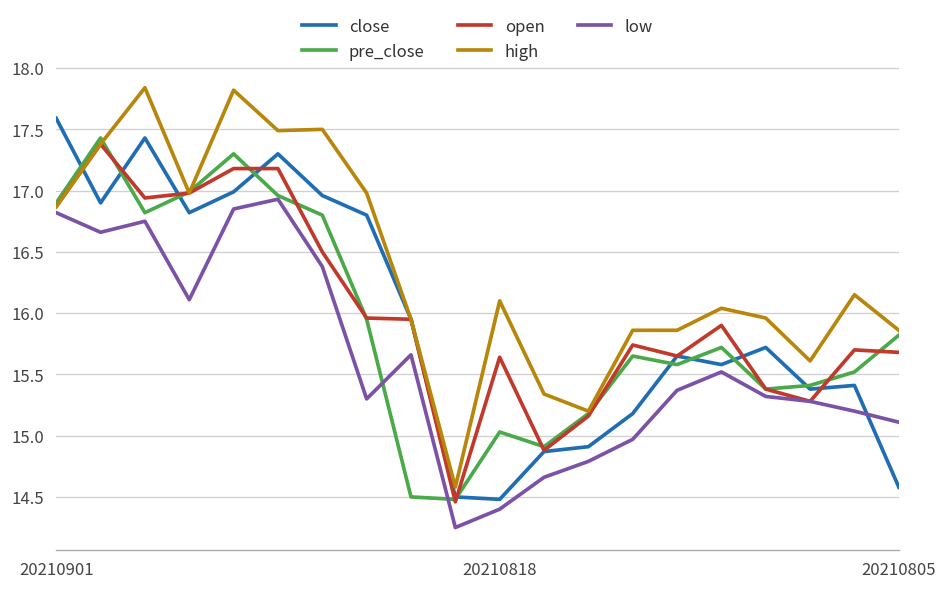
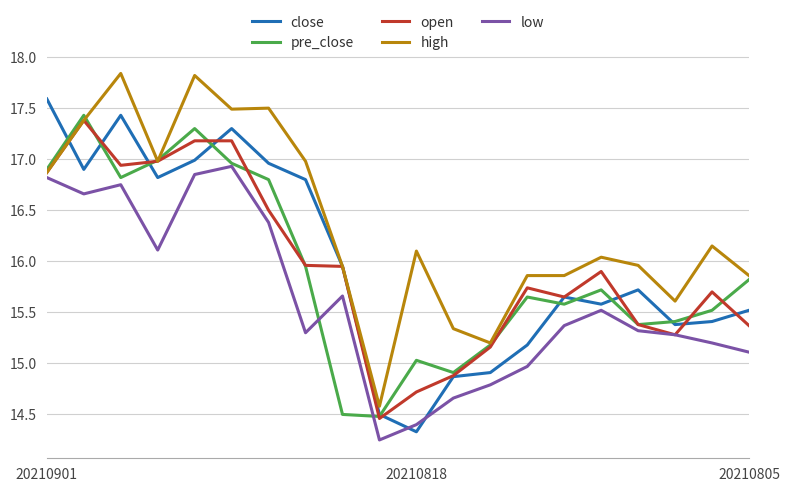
close, 20210818: 14.48 -> 14.33
open, 20210818: 15.64 -> 14.72
close, 20210805: 14.58 -> 15.52
open, 20210805: 15.68 -> 15.37
